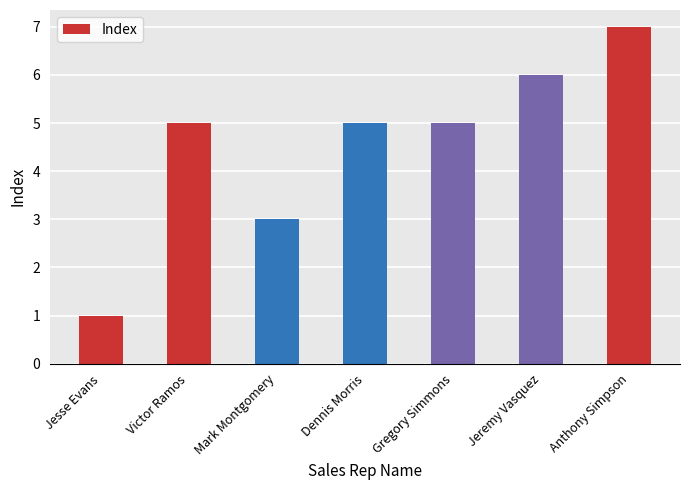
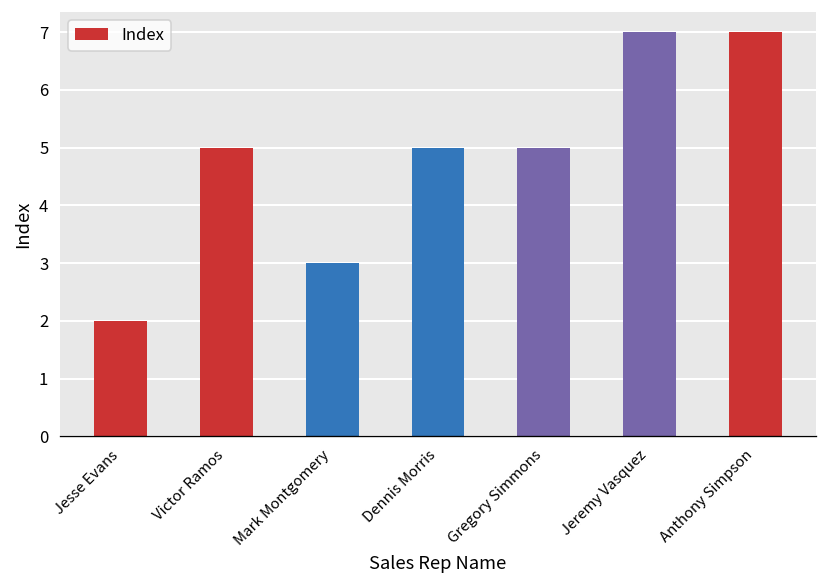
Jesse Evans: 1 -> 2
Jeremy Vasquez: 6 -> 7
